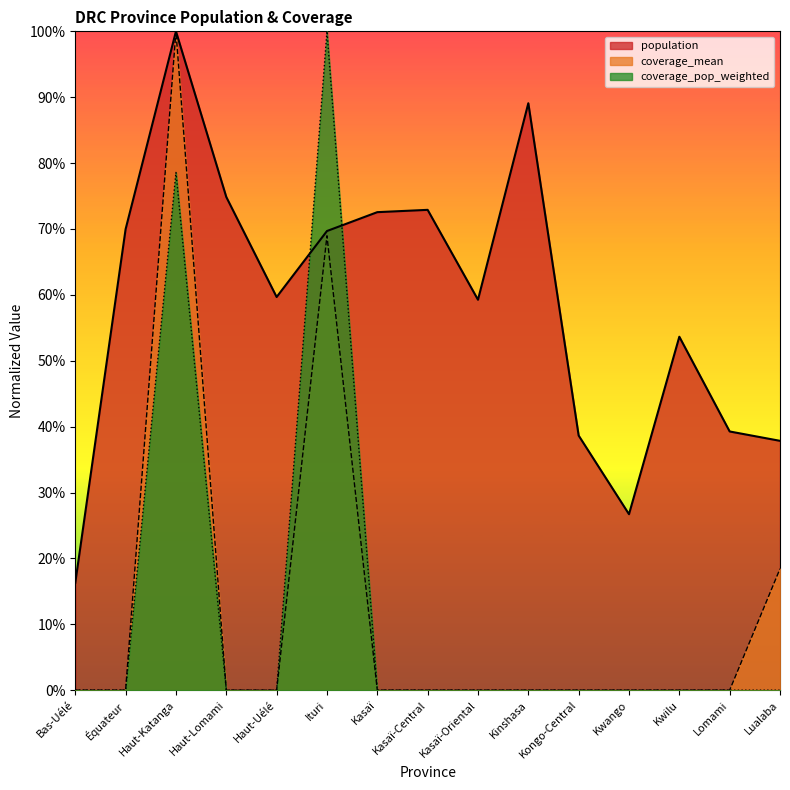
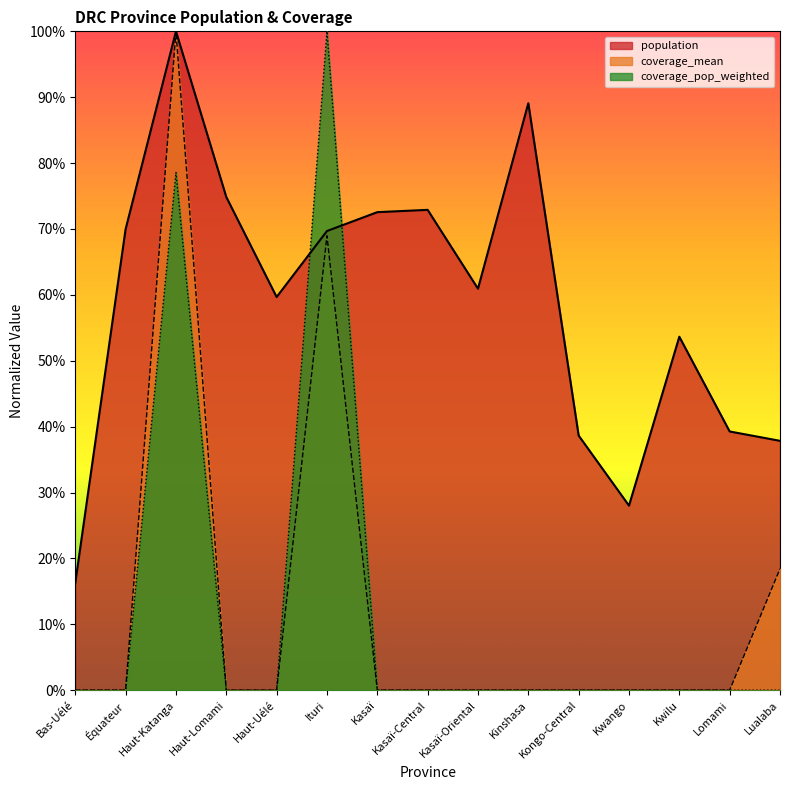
population, Kasaï-Oriental: 59% -> 61%
population, Kwango: 27% -> 28%
